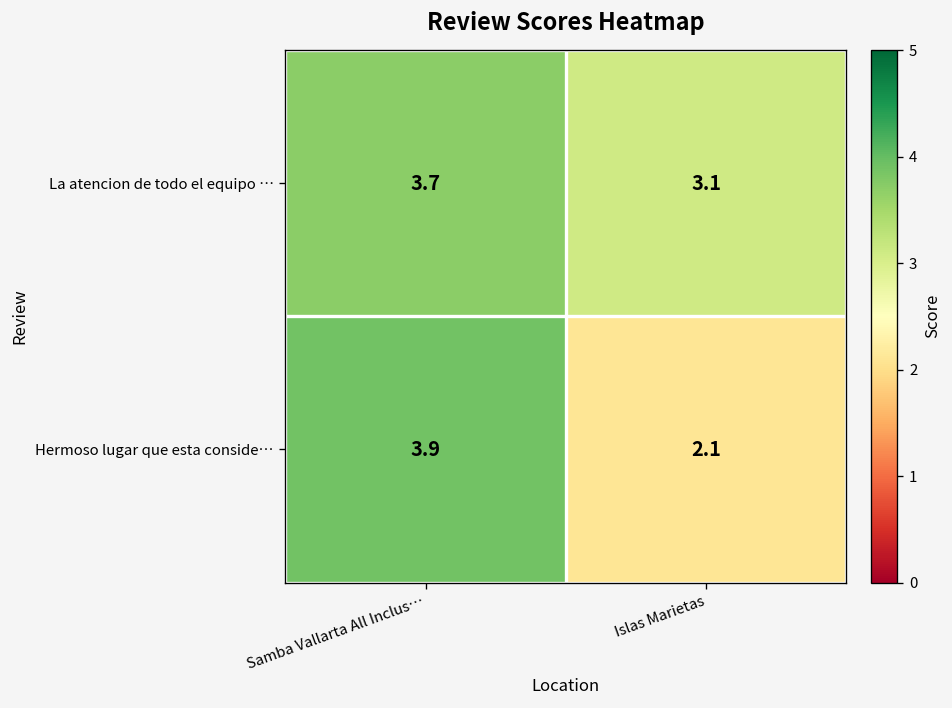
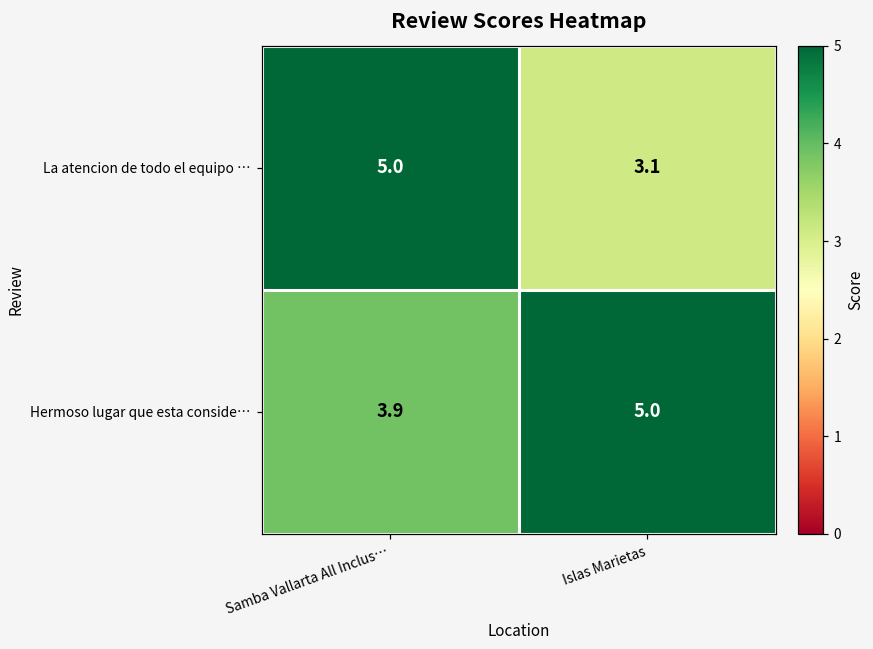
La atencion de todo el equipo …, Samba Vallarta All Inclus…: 3.7 -> 5.0
Hermoso lugar que esta conside…, Islas Marietas: 2.1 -> 5.0
